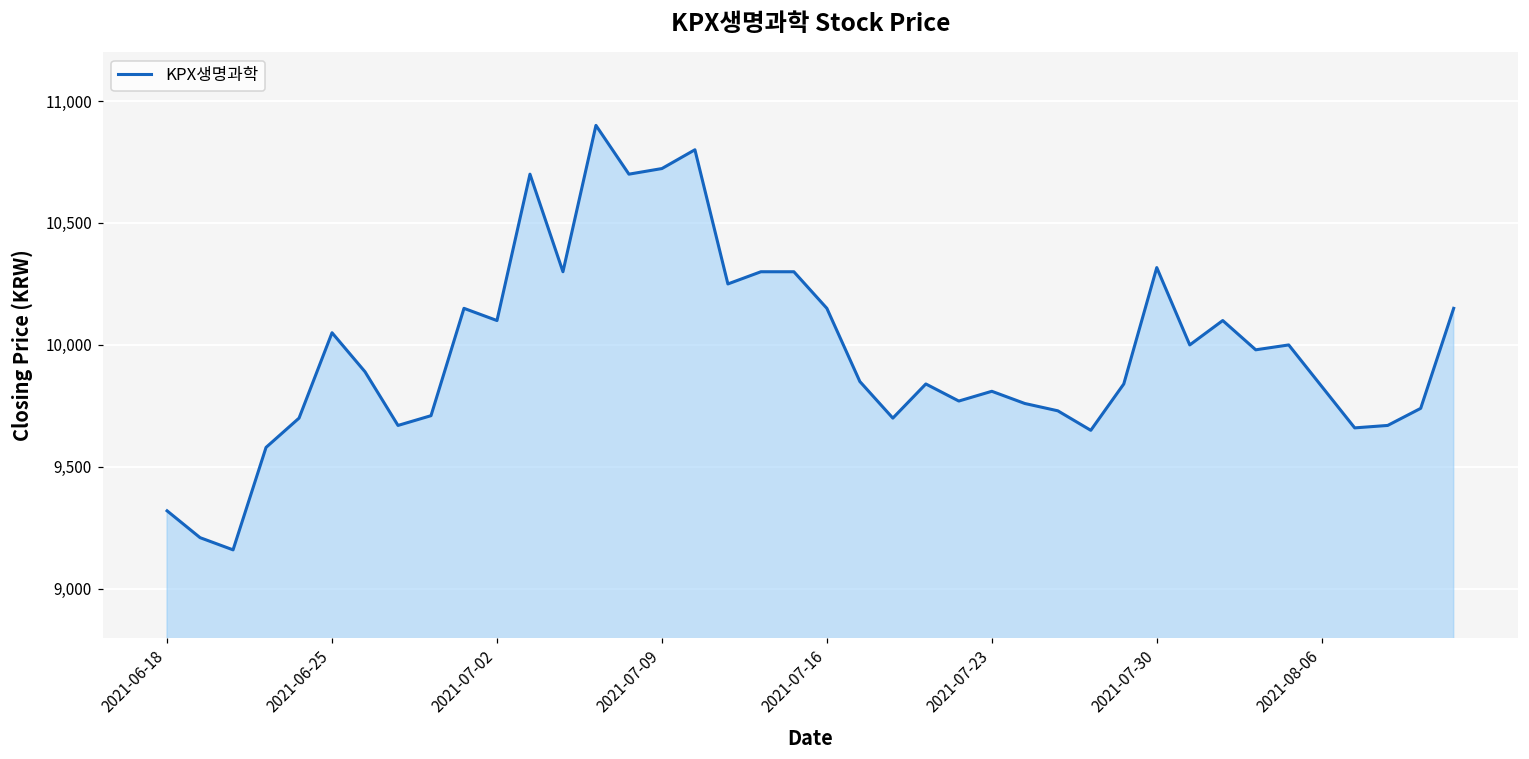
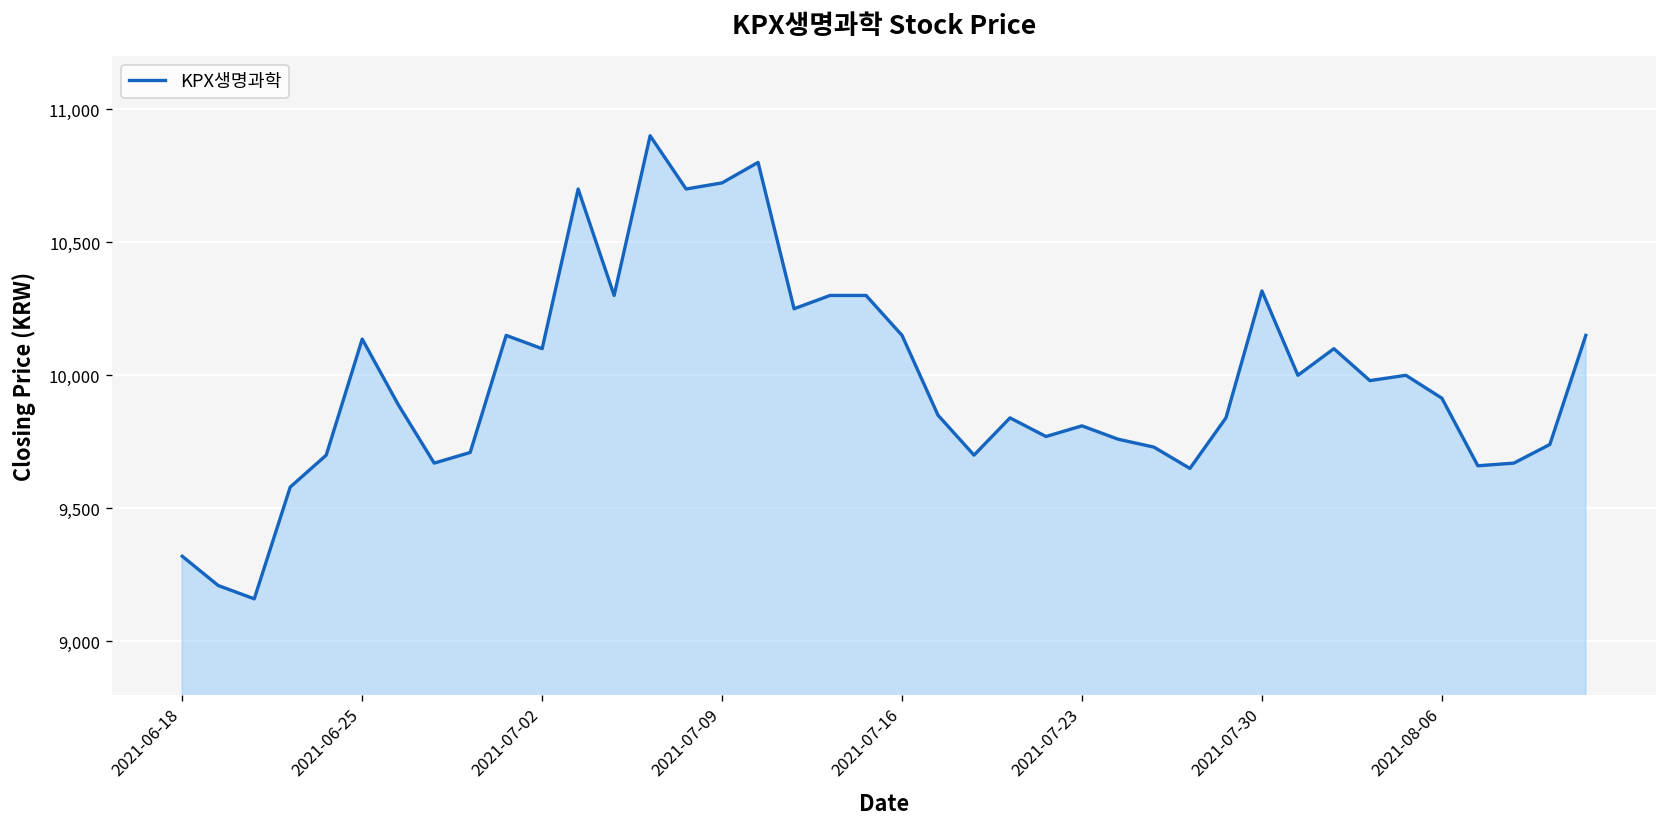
2021-06-25: 10,050 -> 10,140
2021-08-06: 9,830 -> 9,910
